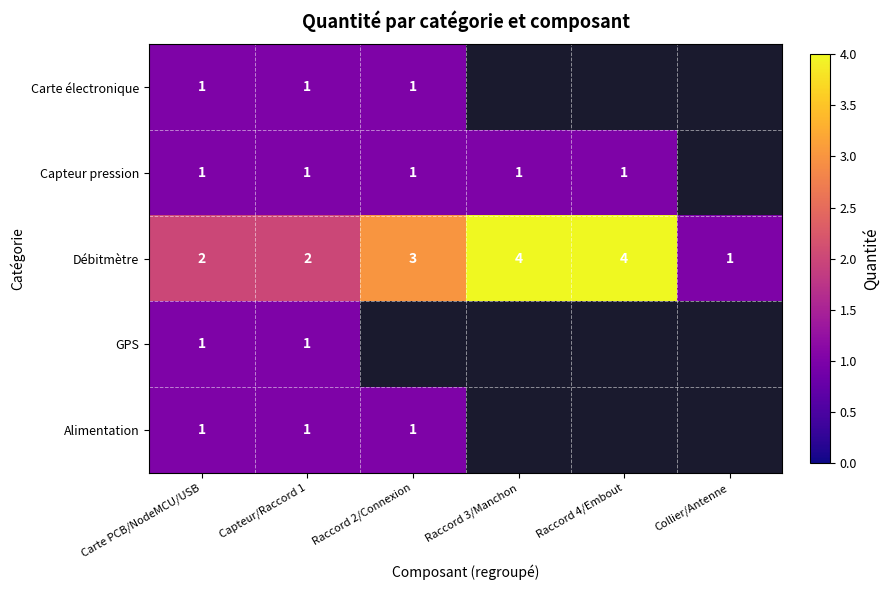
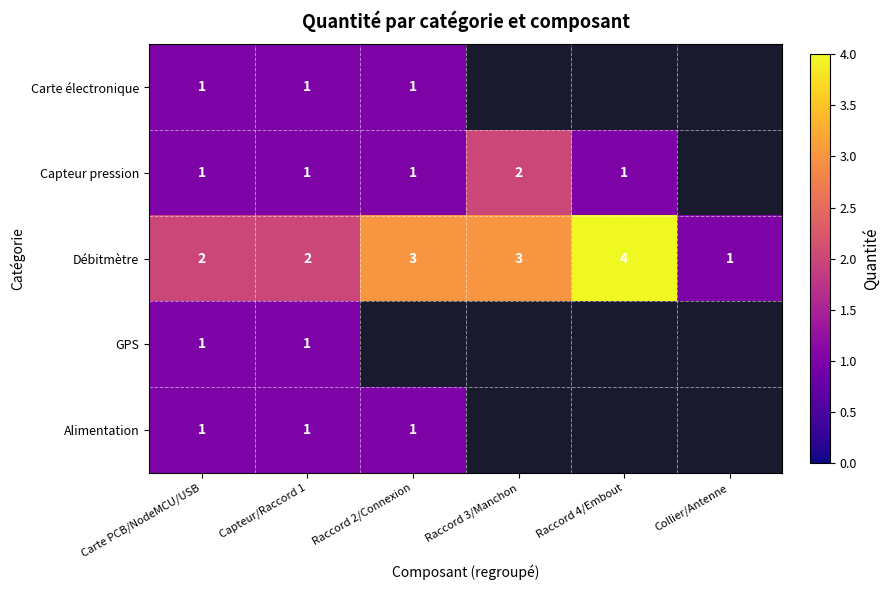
Capteur pression, Raccord 3/Manchon: 1 -> 2
Débitmètre, Raccord 3/Manchon: 4 -> 3
